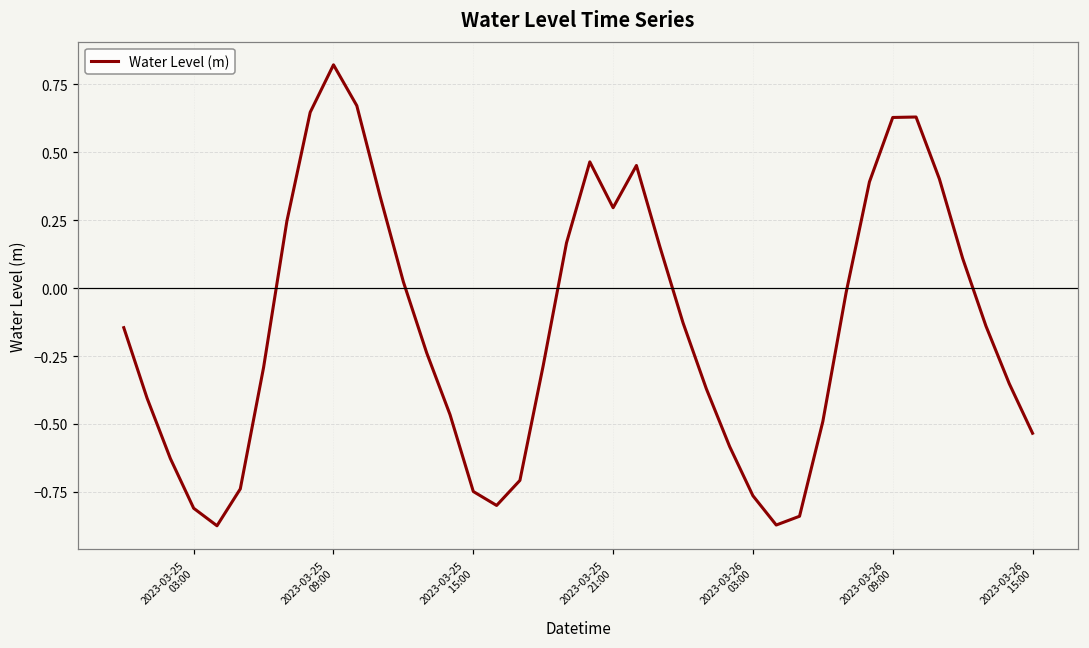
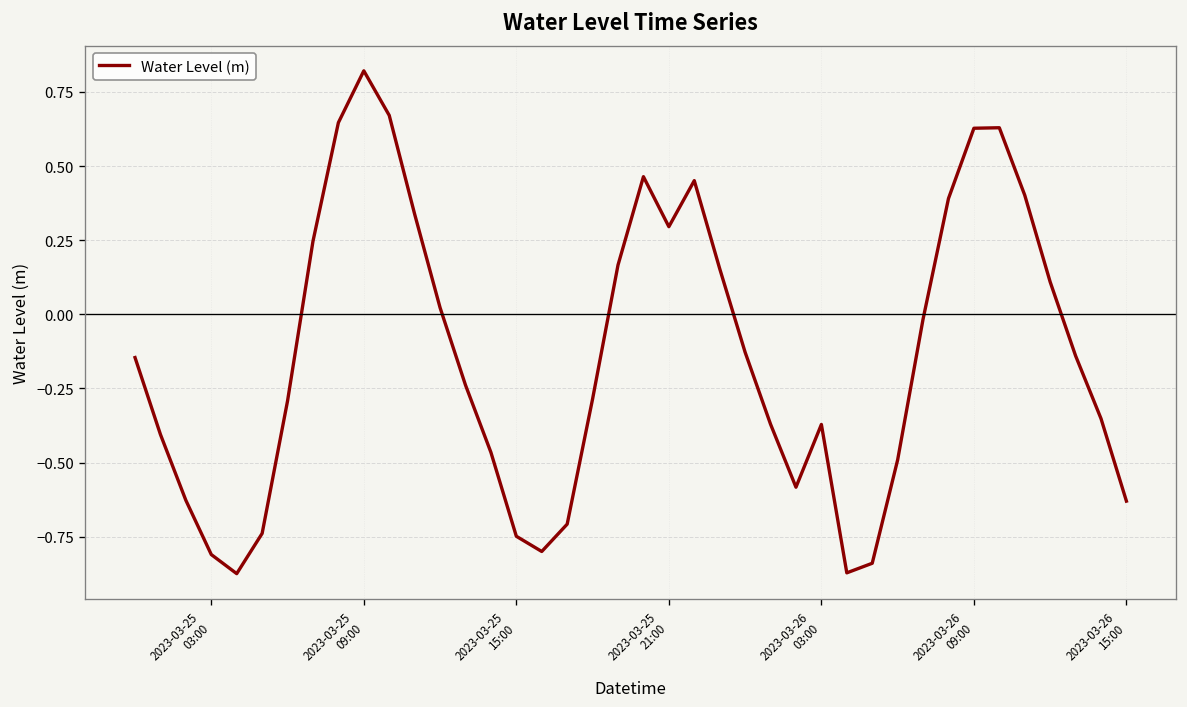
2023-03-26 03:00: -0.76 -> -0.37
2023-03-26 15:00: -0.53 -> -0.63
